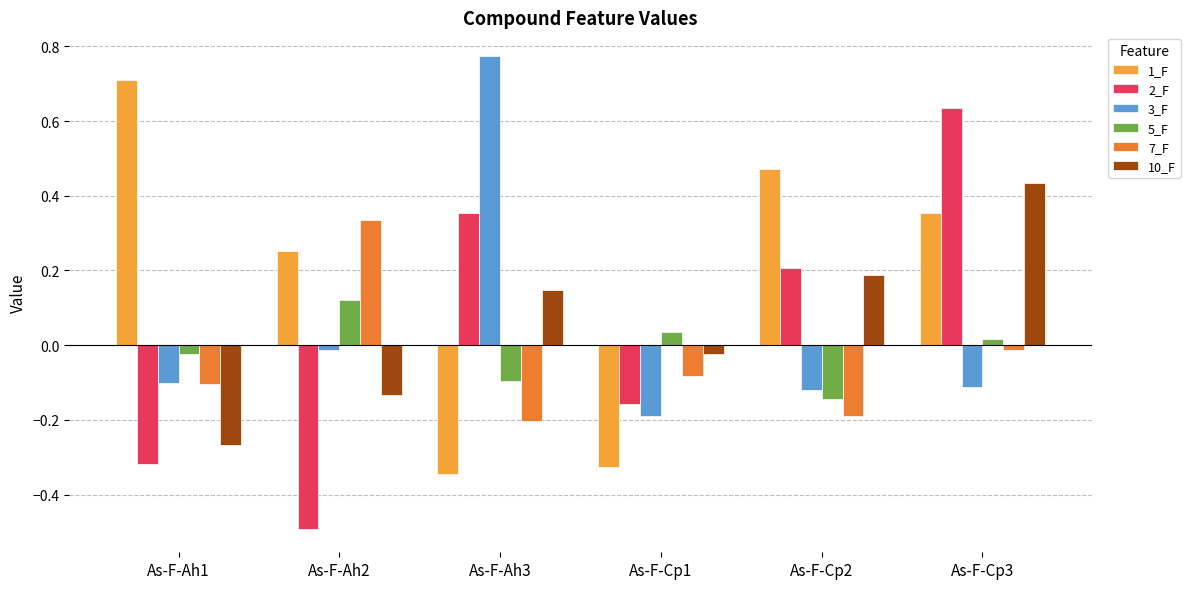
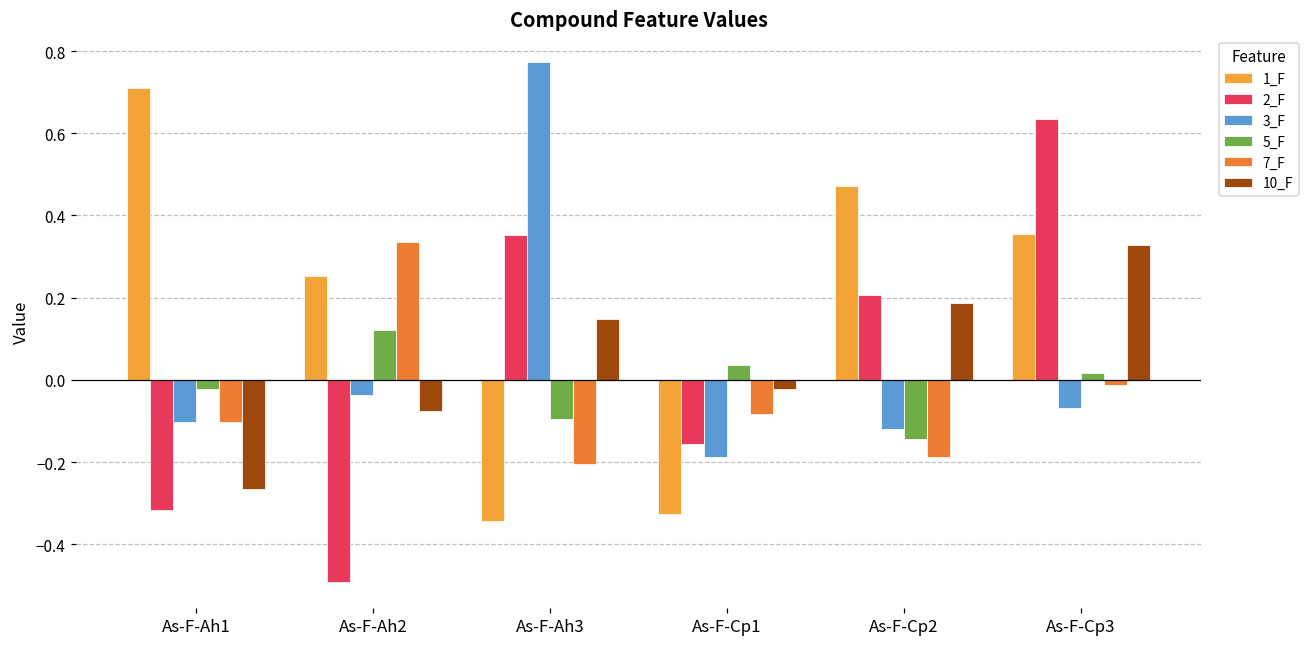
3_F, As-F-Ah2: -0.01 -> -0.04
10_F, As-F-Ah2: -0.13 -> -0.08
3_F, As-F-Cp3: -0.11 -> -0.07
10_F, As-F-Cp3: 0.44 -> 0.33
